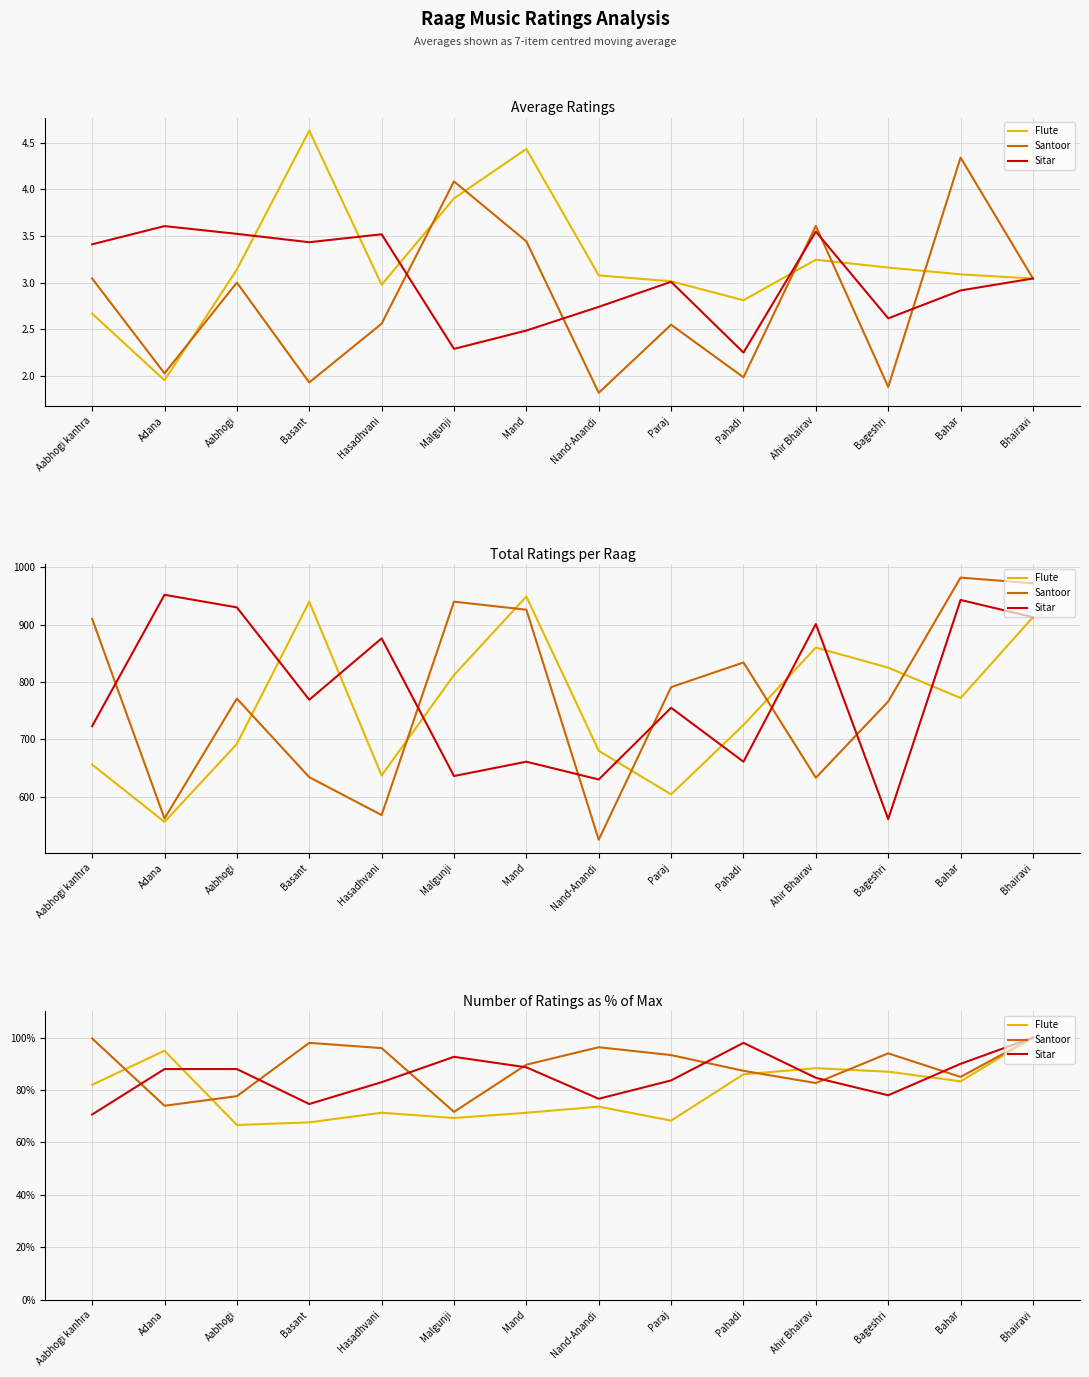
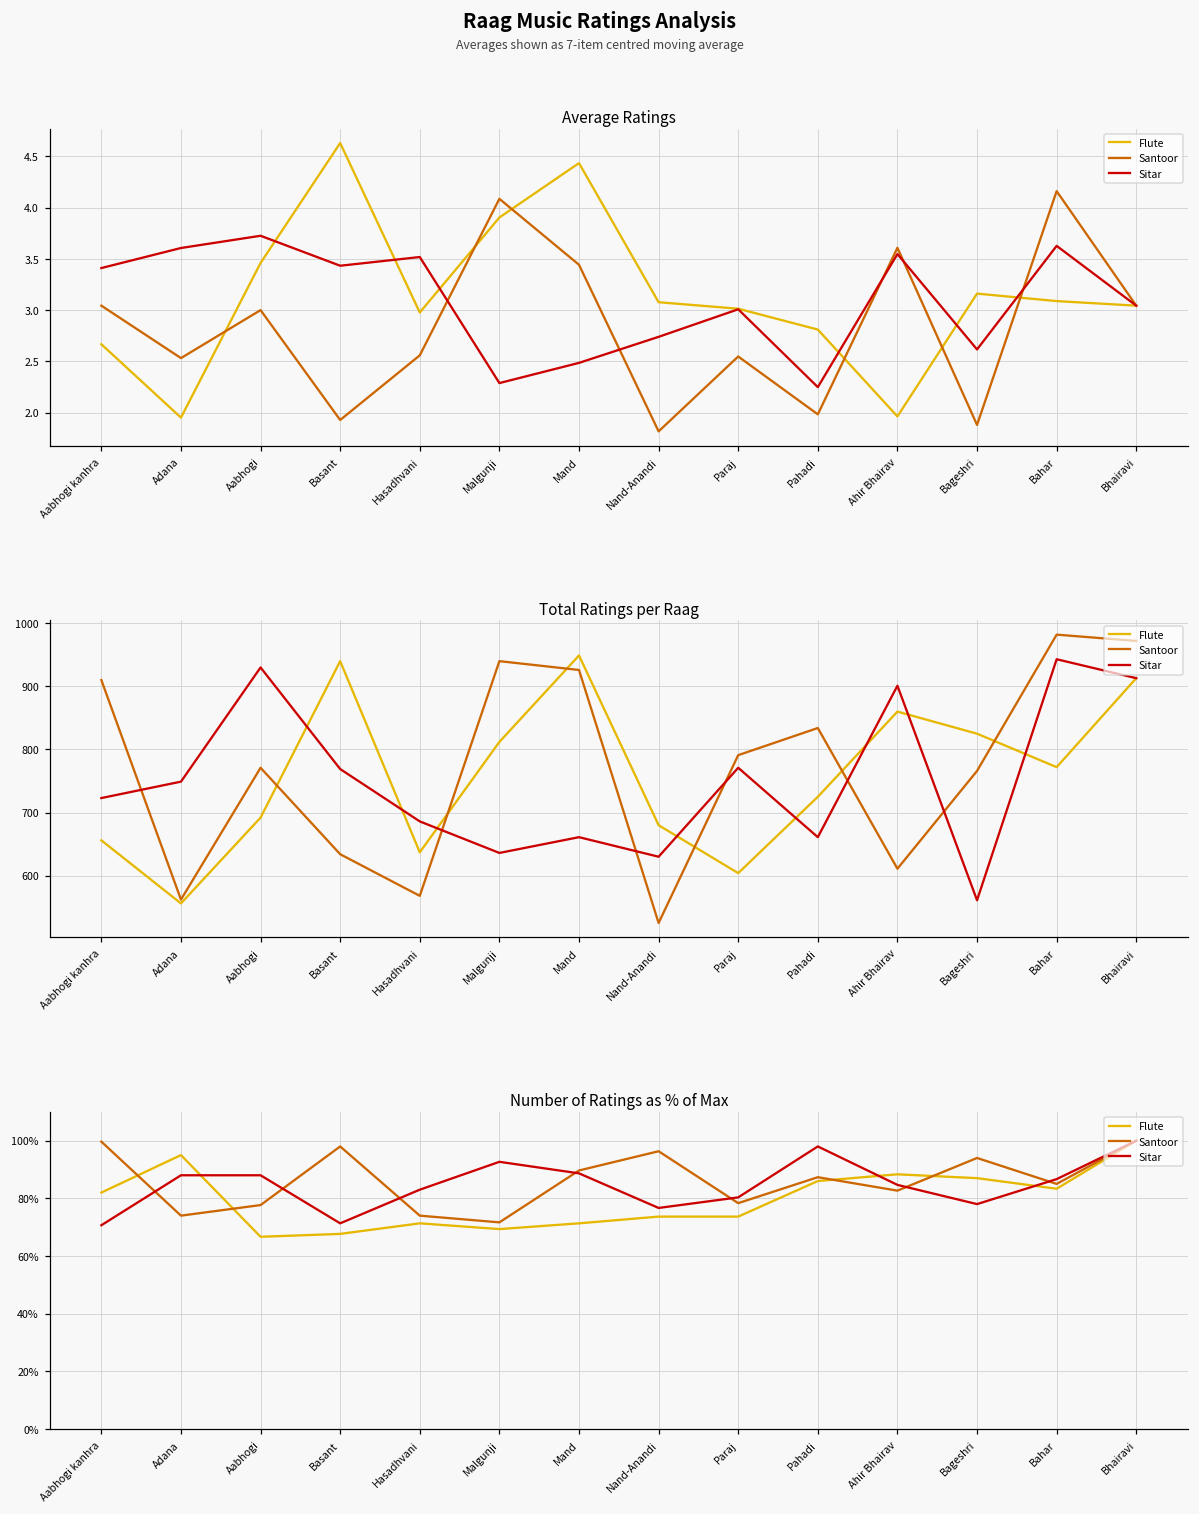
Average Ratings, Santoor, Adana: 2.0 -> 2.5
Average Ratings, Flute, Aabhogi: 3.1 -> 3.5
Average Ratings, Sitar, Aabhogi: 3.5 -> 3.7
Average Ratings, Flute, Ahir Bhairav: 3.2 -> 2.0
Average Ratings, Santoor, Bahar: 4.3 -> 4.2
Average Ratings, Sitar, Bahar: 2.9 -> 3.6
Total Ratings per Raag, Sitar, Adana: 950 -> 750
Total Ratings per Raag, Sitar, Hasadhvani: 880 -> 690
Total Ratings per Raag, Sitar, Paraj: 760 -> 770
Total Ratings per Raag, Santoor, Ahir Bhairav: 630 -> 610
Number of Ratings as % of Max, Sitar, Basant: 75% -> 71%
Number of Ratings as % of Max, Santoor, Hasadhvani: 96% -> 74%
Number of Ratings as % of Max, Flute, Paraj: 68% -> 74%
Number of Ratings as % of Max, Santoor, Paraj: 93% -> 78%
Number of Ratings as % of Max, Sitar, Paraj: 84% -> 80%
Number of Ratings as % of Max, Sitar, Bahar: 90% -> 87%
